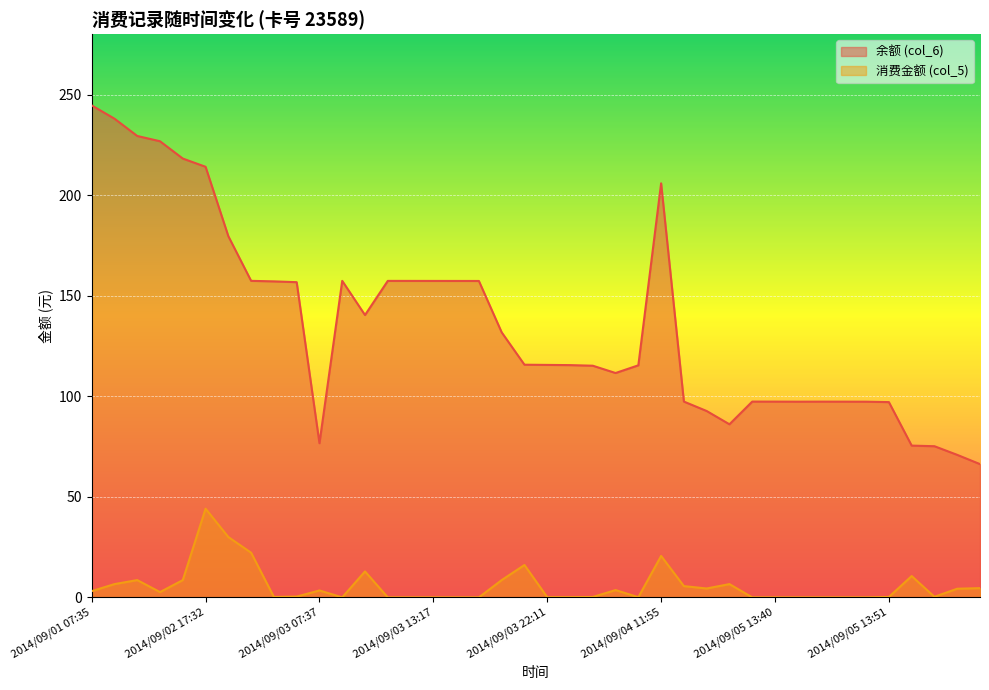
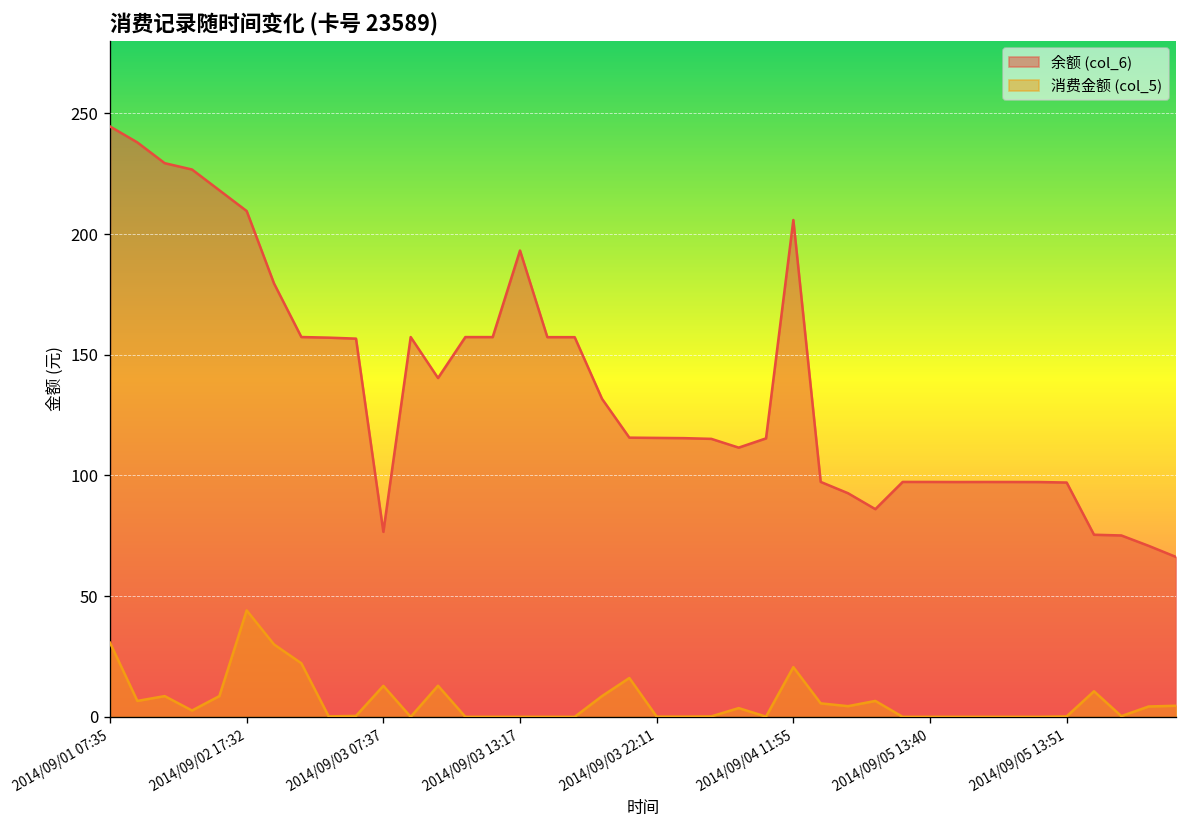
消费金额 (col_5), 2014/09/01 07:35: 3 -> 31
余额 (col_6), 2014/09/02 17:32: 214 -> 210
消费金额 (col_5), 2014/09/03 07:37: 3 -> 13
余额 (col_6), 2014/09/03 13:17: 157 -> 193
